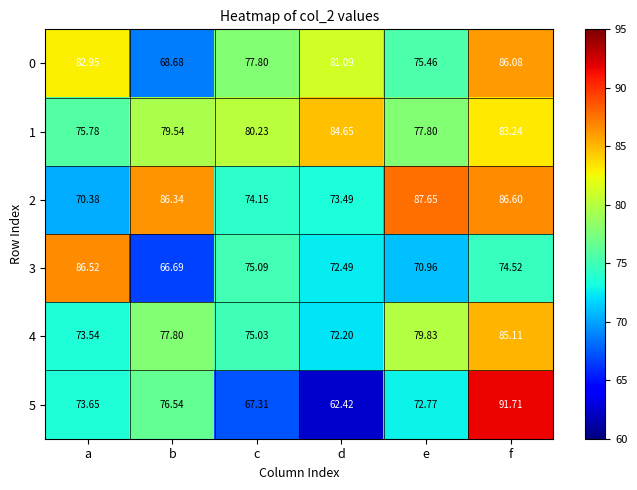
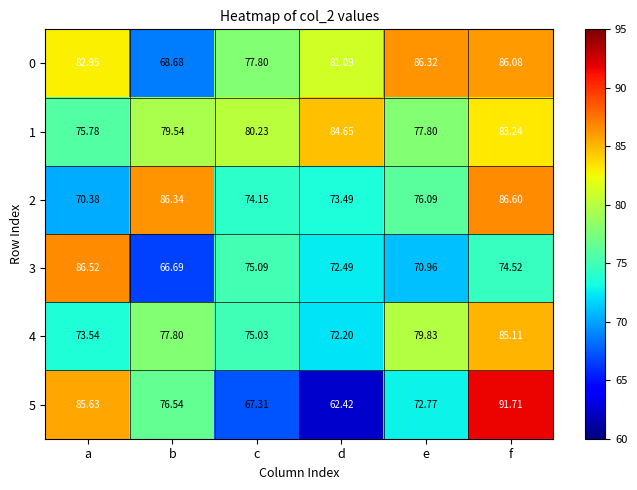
0, e: 75.46 -> 86.32
2, e: 87.65 -> 76.09
5, a: 73.65 -> 85.63
